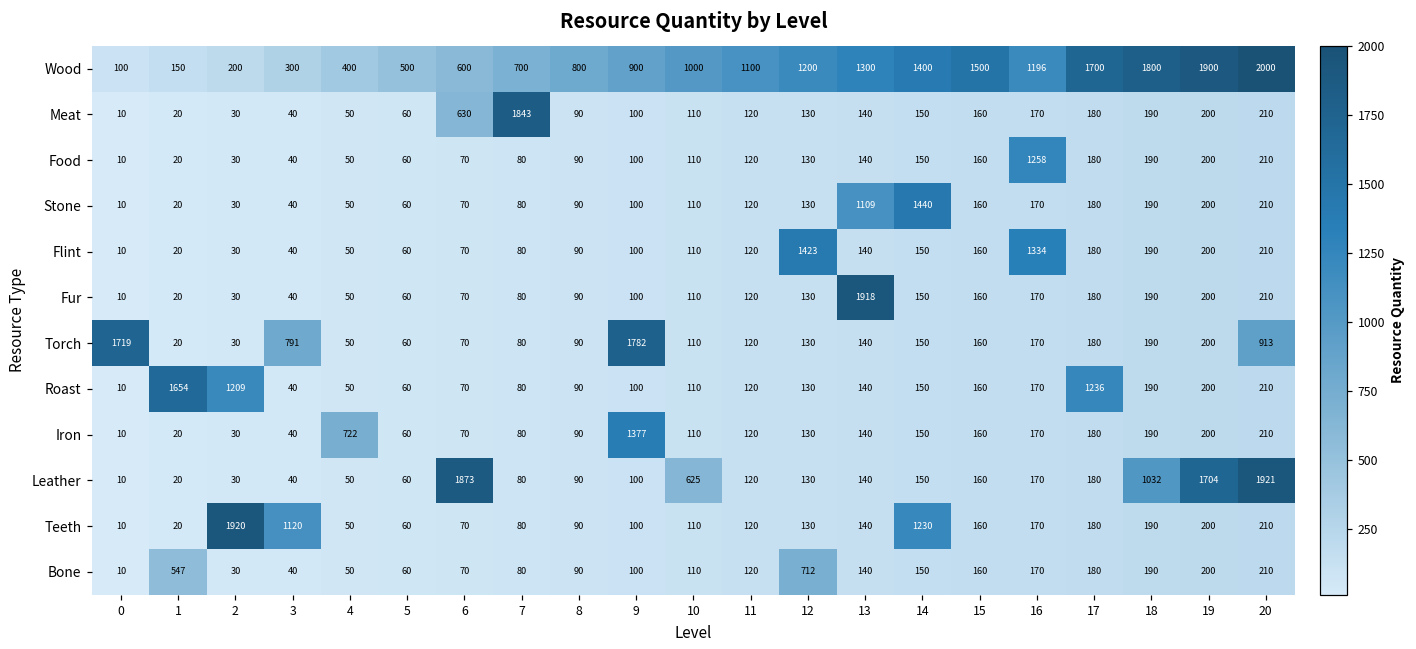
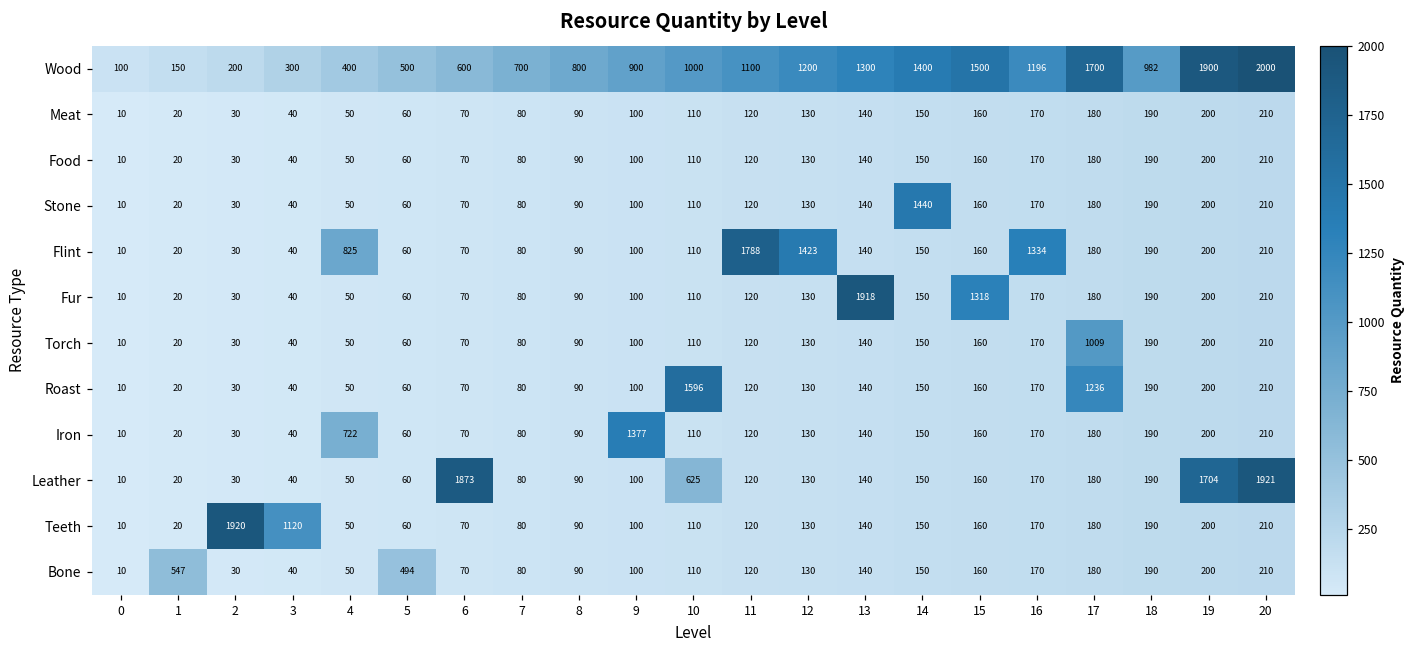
Wood, 18: 1800 -> 982
Meat, 6: 630 -> 70
Meat, 7: 1843 -> 80
Food, 16: 1258 -> 170
Stone, 13: 1109 -> 140
Flint, 4: 50 -> 825
Flint, 11: 120 -> 1788
Fur, 15: 160 -> 1318
Torch, 0: 1719 -> 10
Torch, 3: 791 -> 40
Torch, 9: 1782 -> 100
Torch, 17: 180 -> 1009
Torch, 20: 913 -> 210
Roast, 1: 1654 -> 20
Roast, 2: 1209 -> 30
Roast, 10: 110 -> 1596
Leather, 18: 1032 -> 190
Teeth, 14: 1230 -> 150
Bone, 5: 60 -> 494
Bone, 12: 712 -> 130
